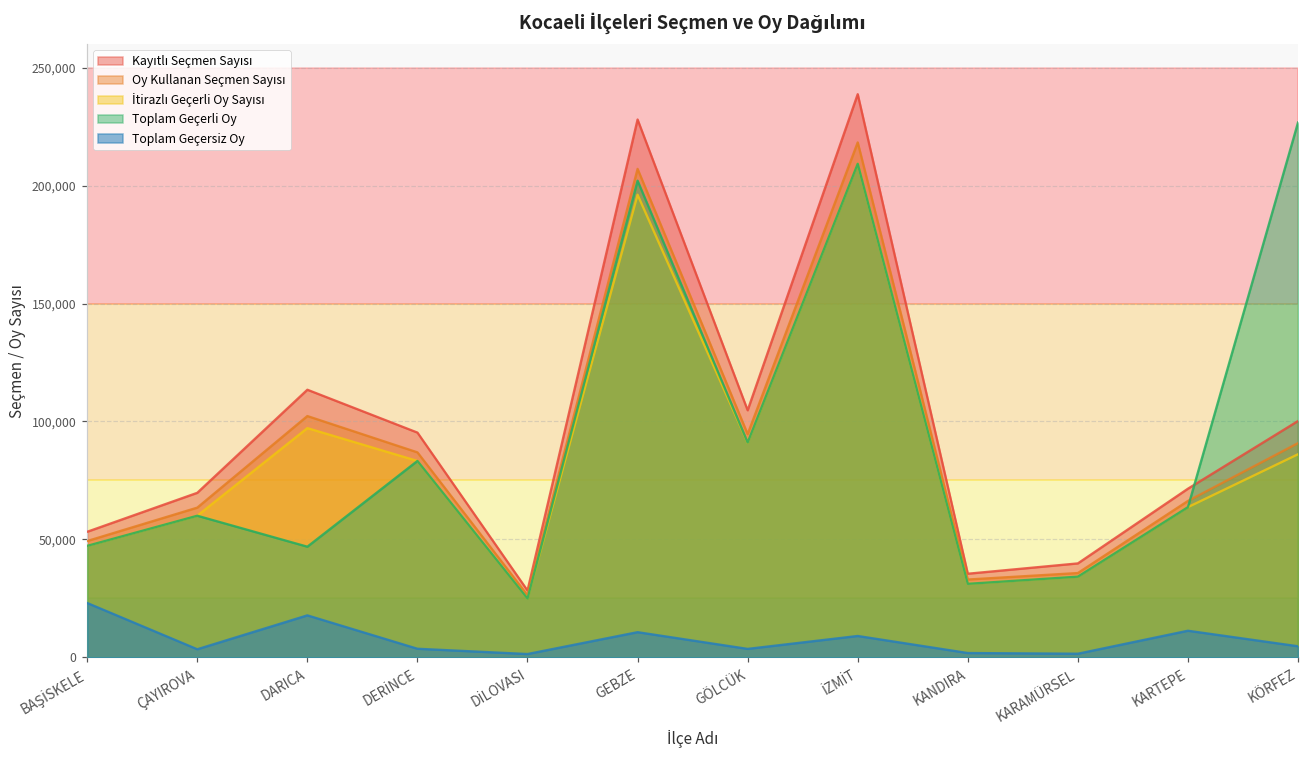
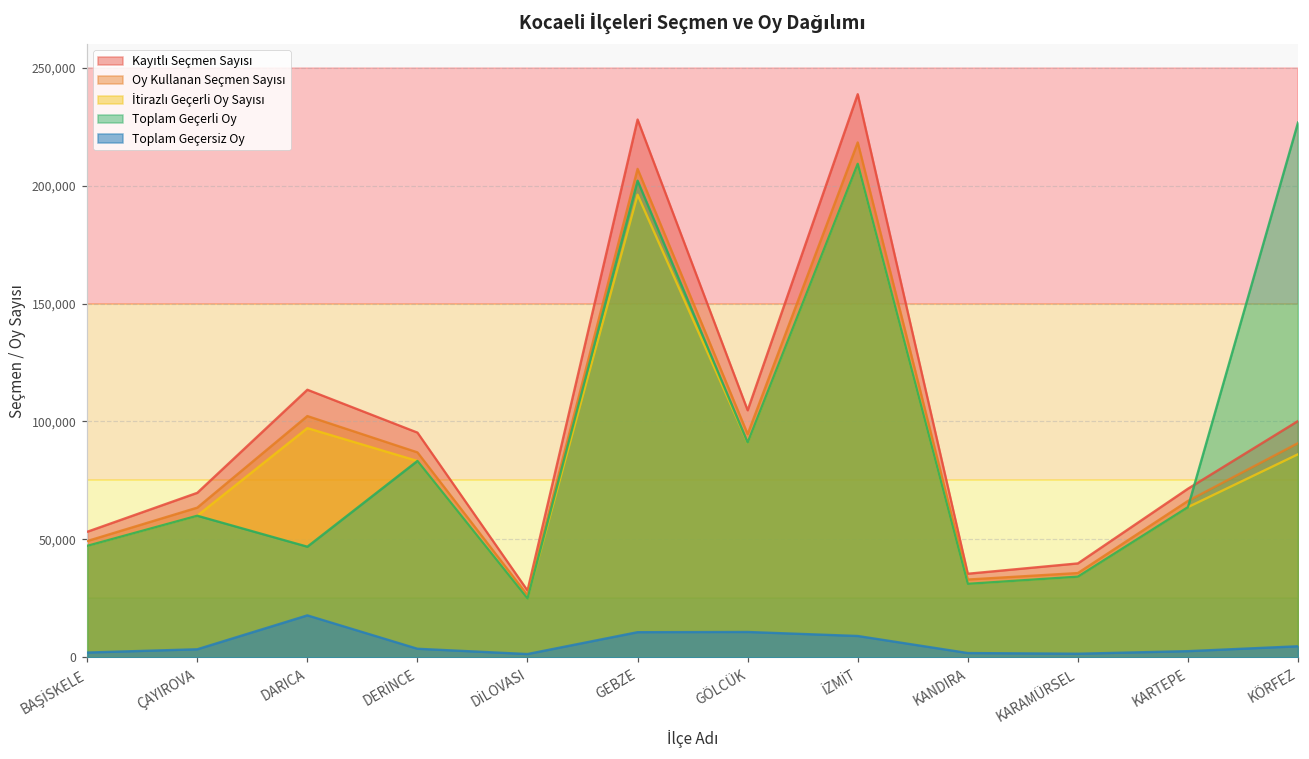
Toplam Geçersiz Oy, BAŞİSKELE: 23,000 -> 2,000
Toplam Geçersiz Oy, GÖLCÜK: 4,000 -> 11,000
Toplam Geçersiz Oy, KARTEPE: 11,000 -> 3,000
